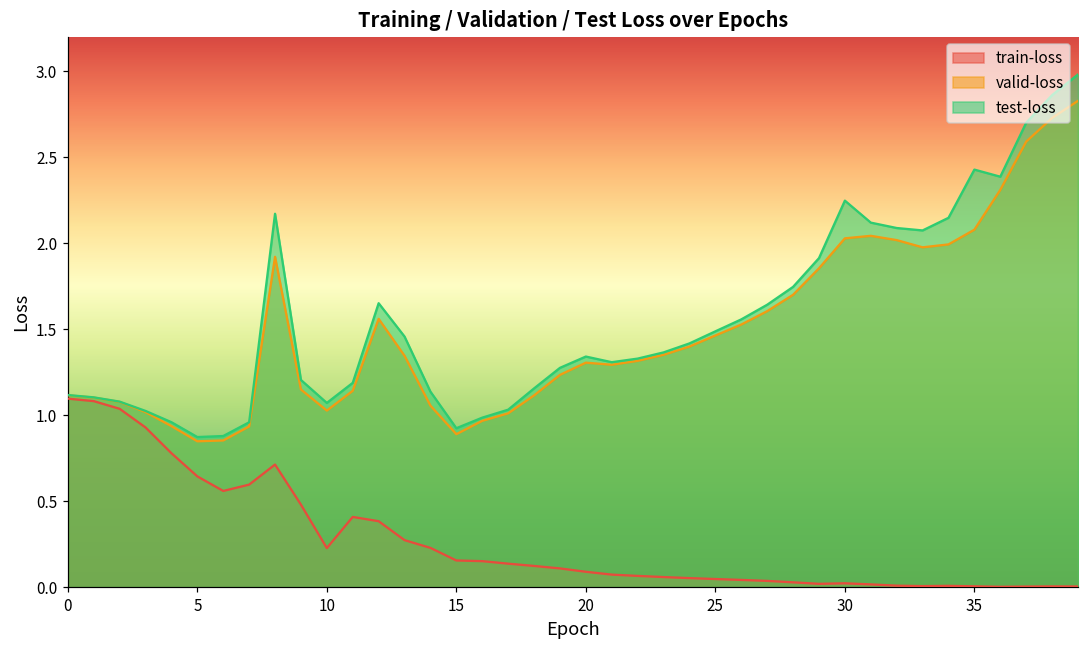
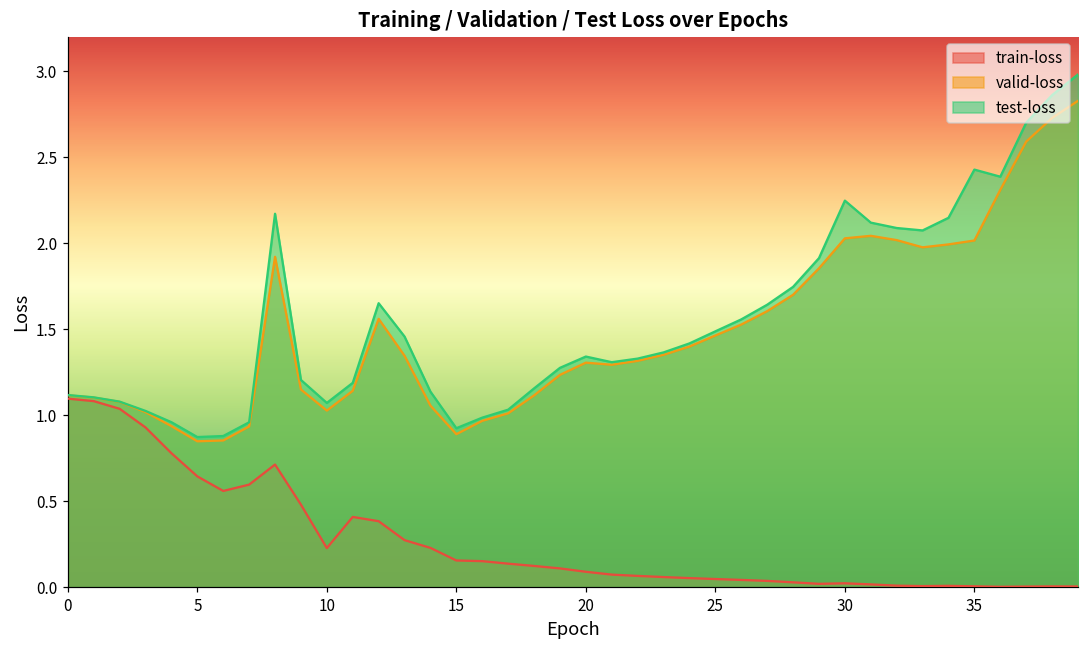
valid-loss, 35: 2.08 -> 2.01
